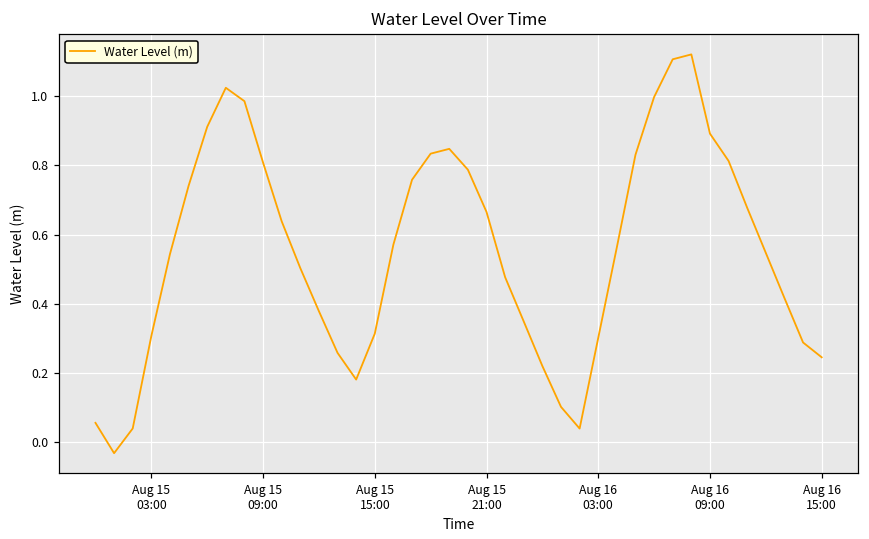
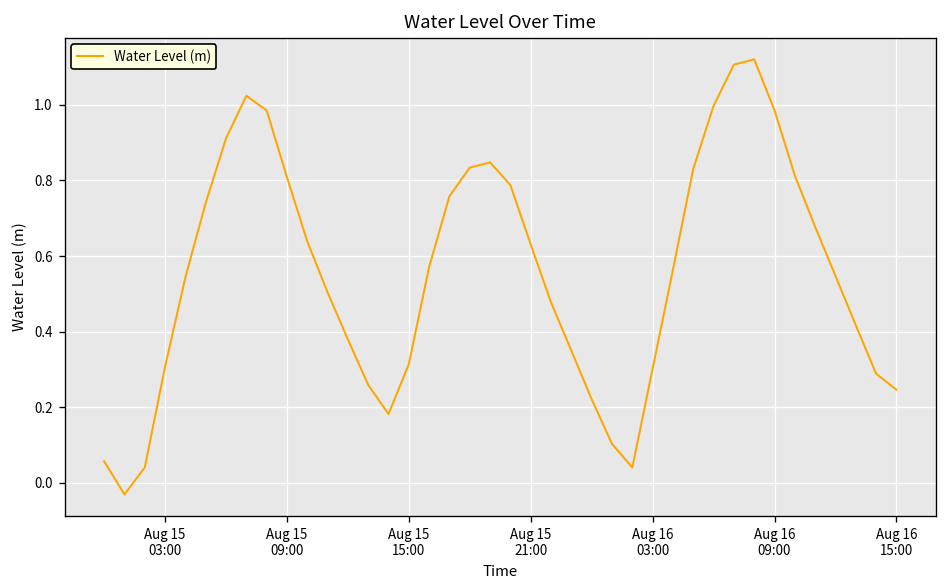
Aug 15 21:00: 0.67 -> 0.63
Aug 16 09:00: 0.89 -> 0.99
